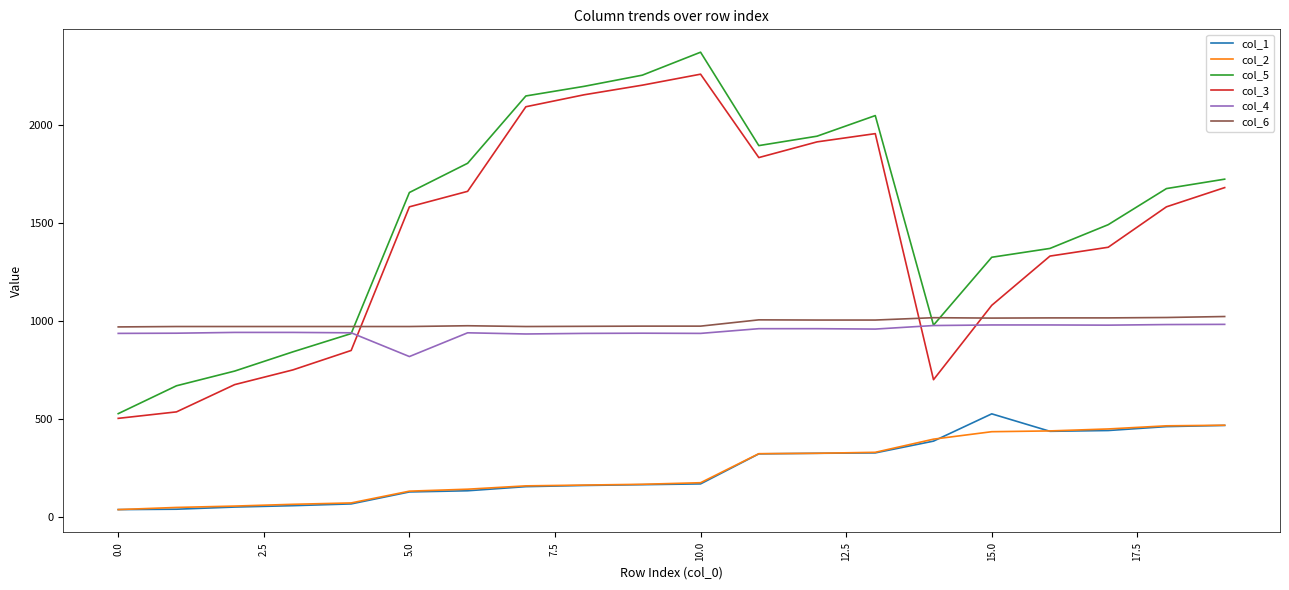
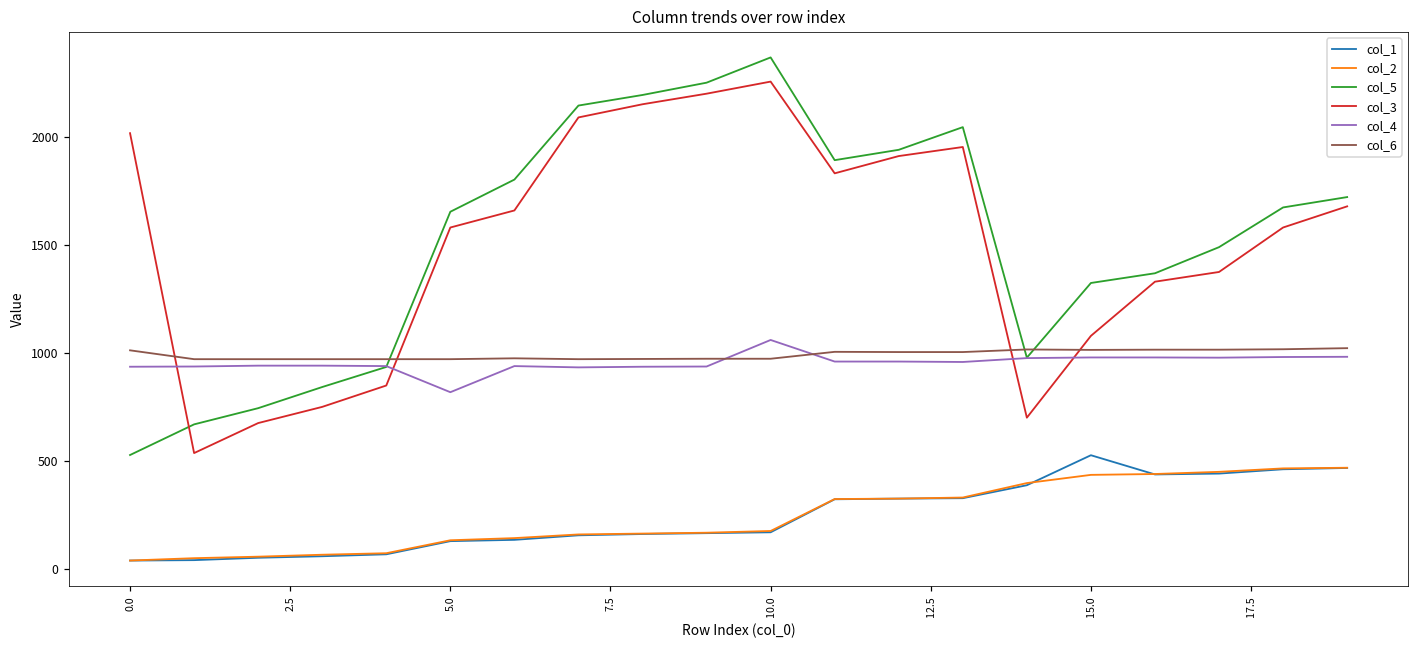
col_3, 0.0: 500 -> 2020
col_6, 0.0: 970 -> 1010
col_4, 10.0: 940 -> 1060
